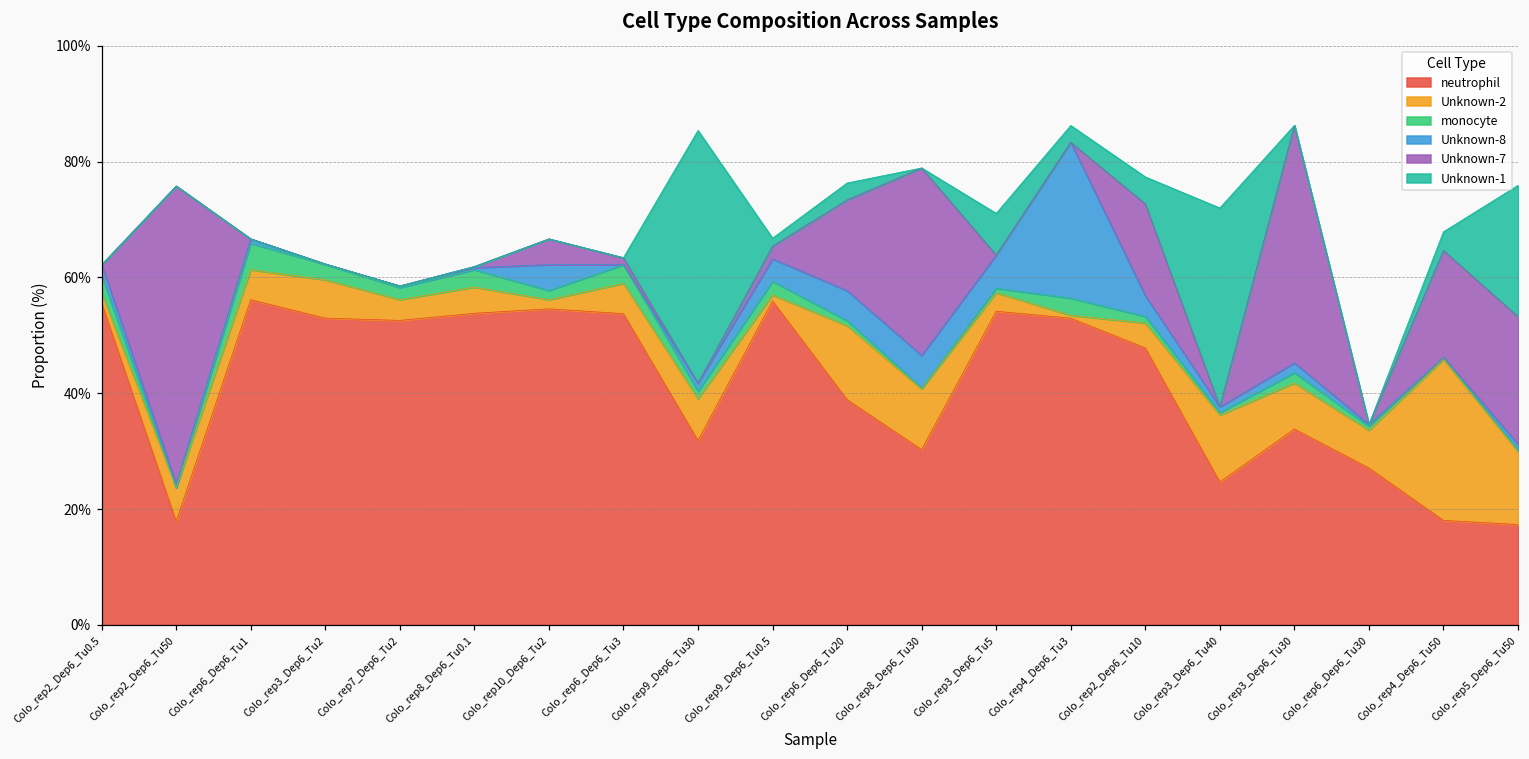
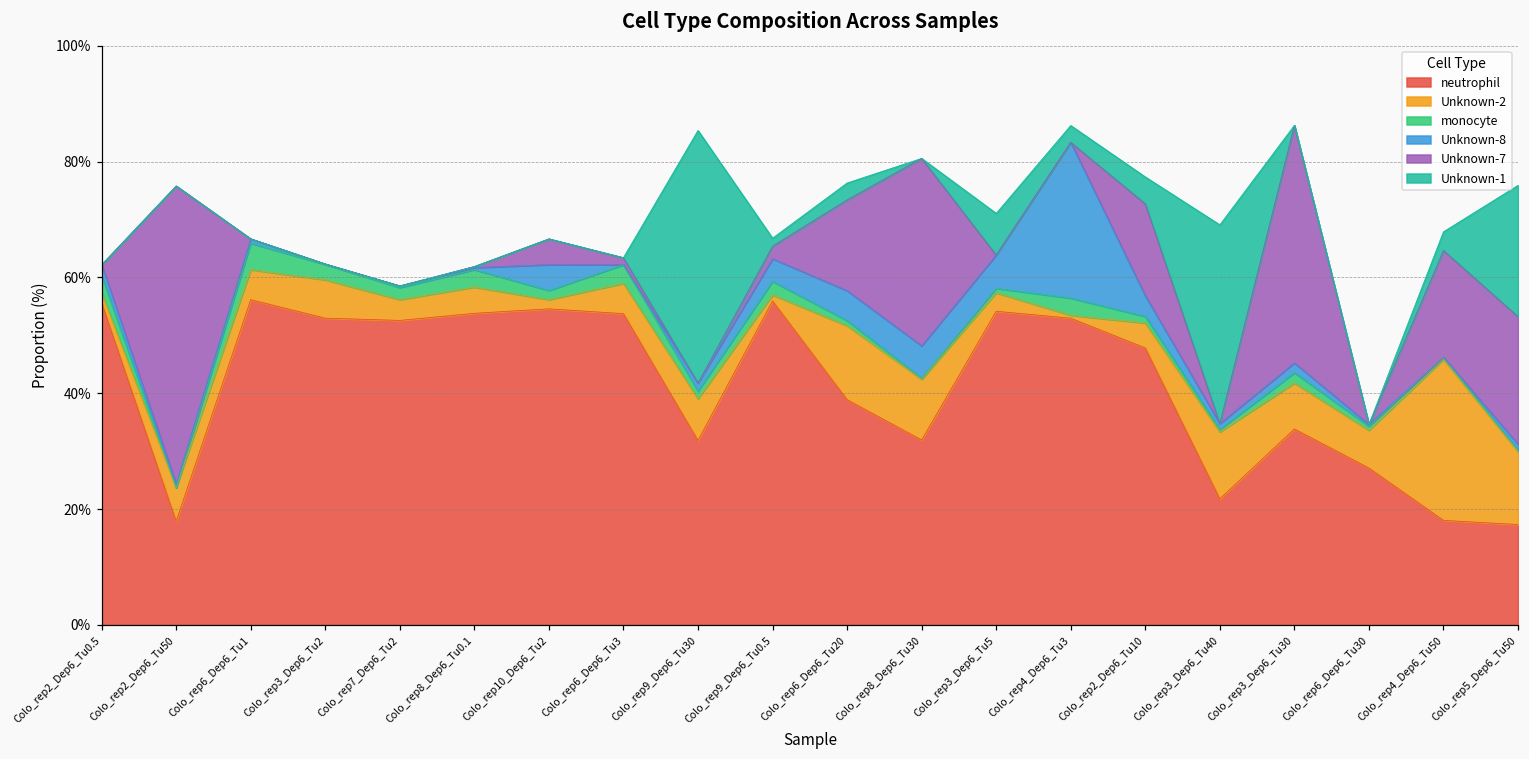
neutrophil, Colo_rep8_Dep6_Tu30: 30% -> 32%
neutrophil, Colo_rep3_Dep6_Tu40: 25% -> 22%
